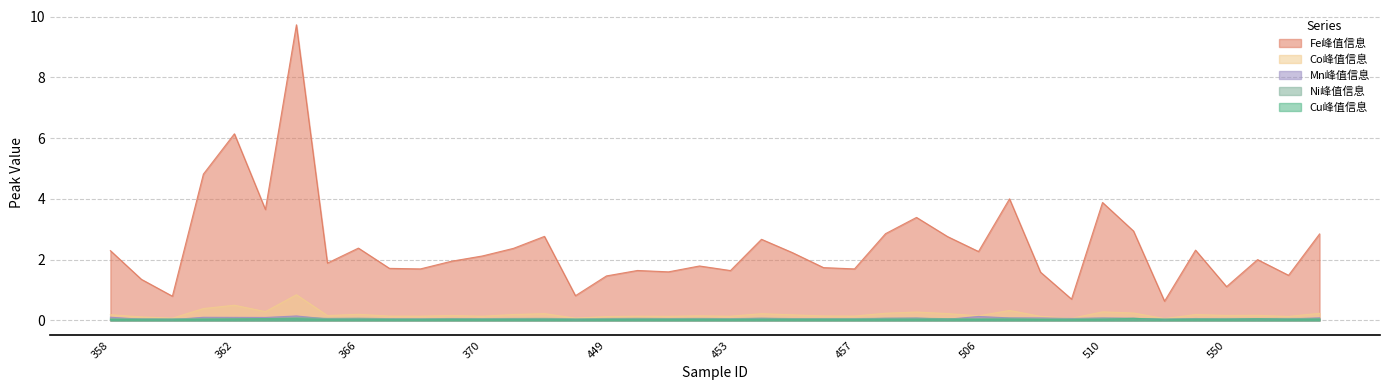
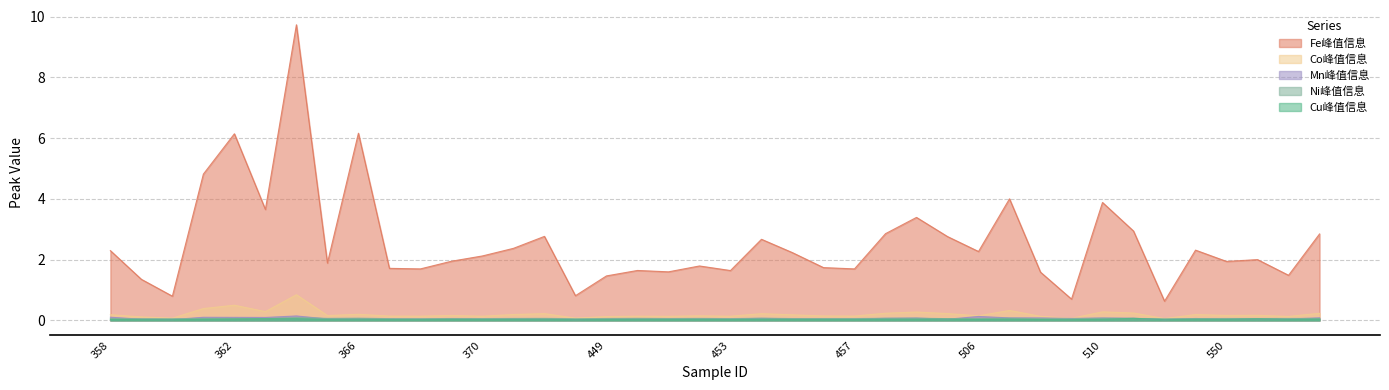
Fe峰值信息, 366: 2.4 -> 6.2
Fe峰值信息, 550: 1.1 -> 1.9
